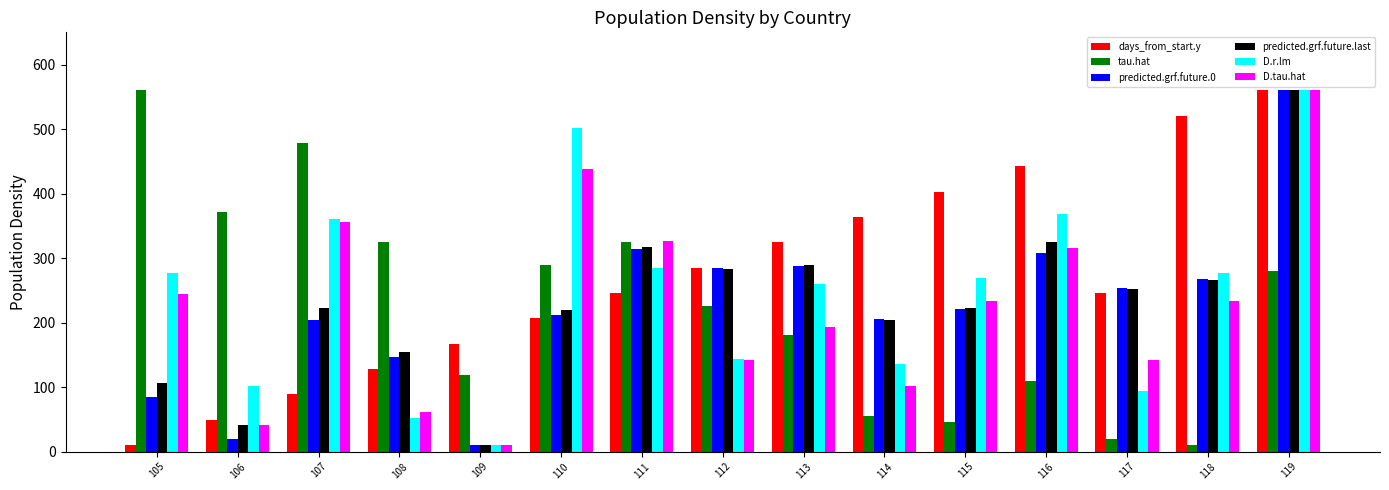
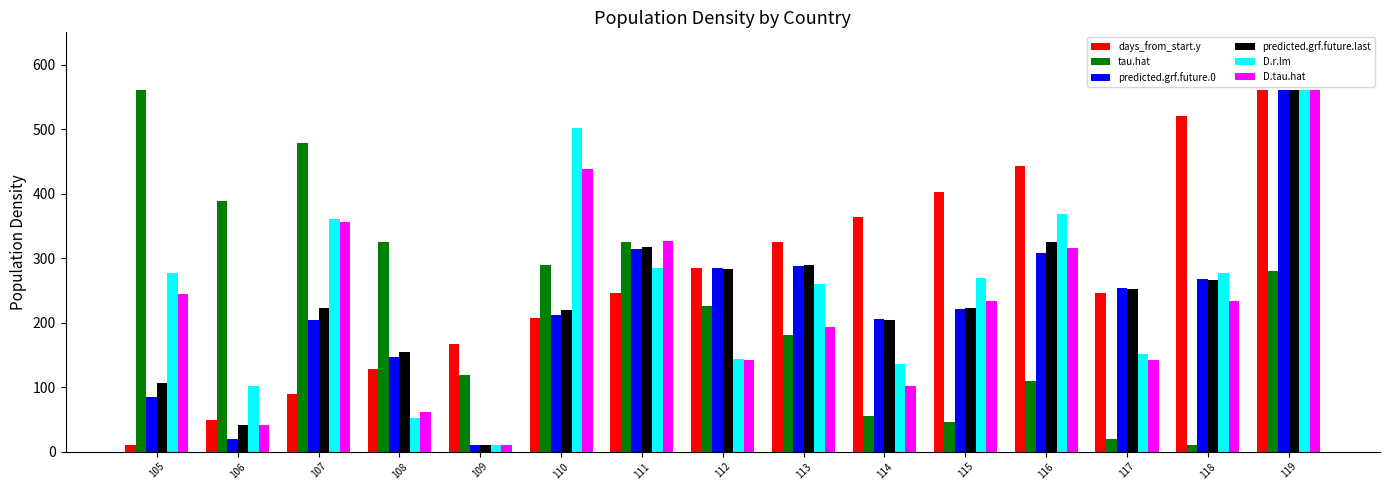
tau.hat, 106: 370 -> 390
D.r.lm, 117: 90 -> 150
